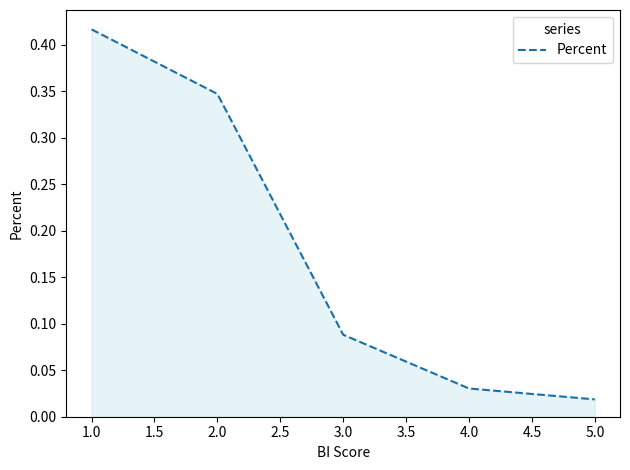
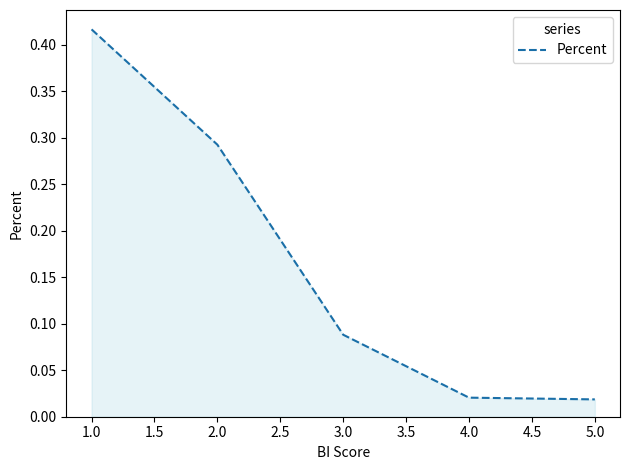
2.0: 0.35 -> 0.29
4.0: 0.03 -> 0.02
